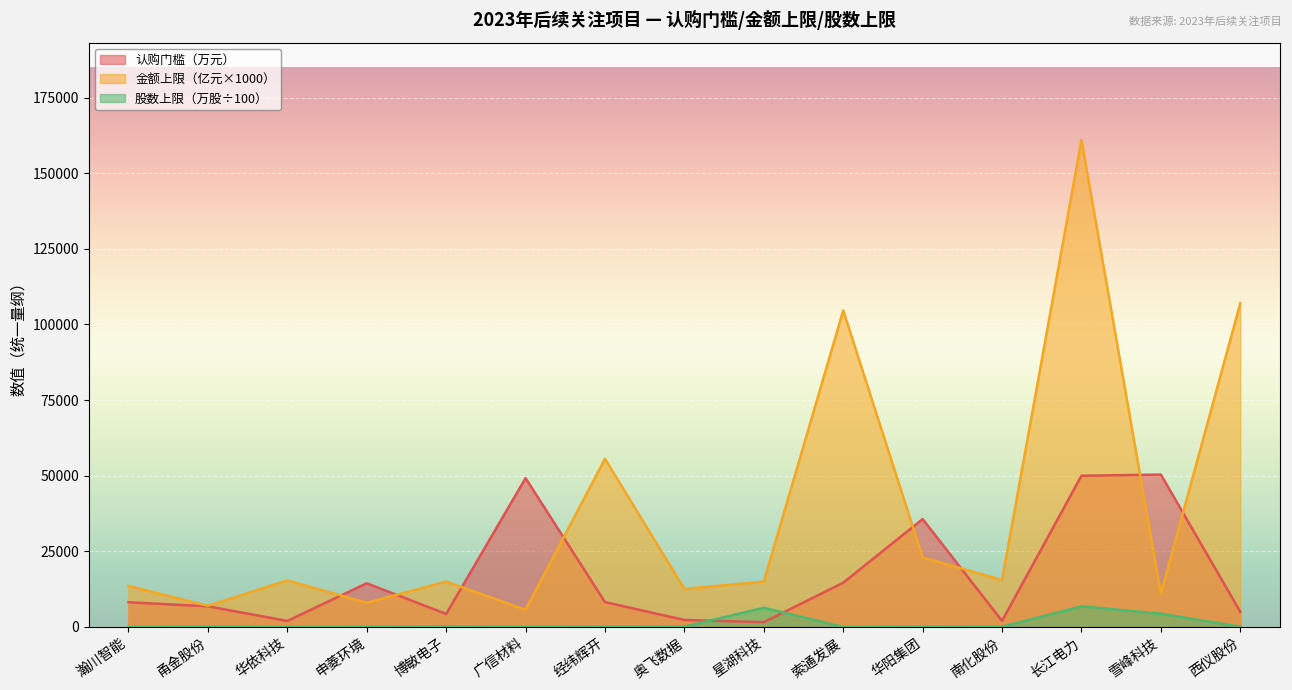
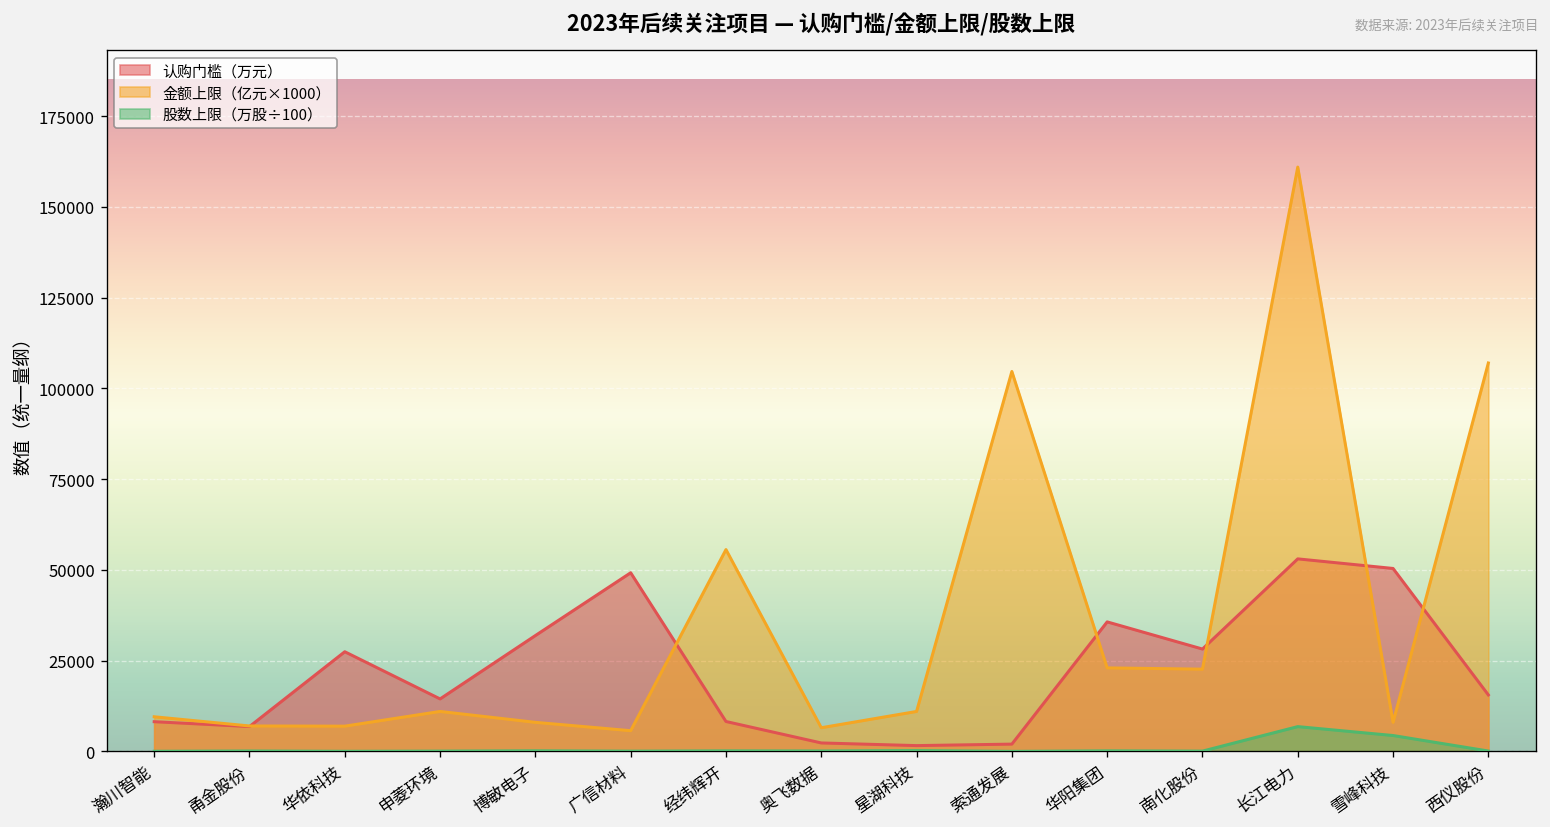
金额上限（亿元×1000）, 瀚川智能: 14000 -> 10000
认购门槛（万元）, 华依科技: 2000 -> 27000
金额上限（亿元×1000）, 华依科技: 15000 -> 7000
金额上限（亿元×1000）, 申菱环境: 8000 -> 11000
认购门槛（万元）, 博敏电子: 4000 -> 32000
金额上限（亿元×1000）, 博敏电子: 15000 -> 8000
金额上限（亿元×1000）, 奥飞数据: 13000 -> 7000
金额上限（亿元×1000）, 星湖科技: 15000 -> 11000
股数上限（万股÷100）, 星湖科技: 6000 -> 0
认购门槛（万元）, 索通发展: 15000 -> 2000
认购门槛（万元）, 南化股份: 2000 -> 28000
金额上限（亿元×1000）, 南化股份: 16000 -> 23000
认购门槛（万元）, 长江电力: 50000 -> 53000
金额上限（亿元×1000）, 雪峰科技: 11000 -> 8000
认购门槛（万元）, 西仪股份: 5000 -> 16000
